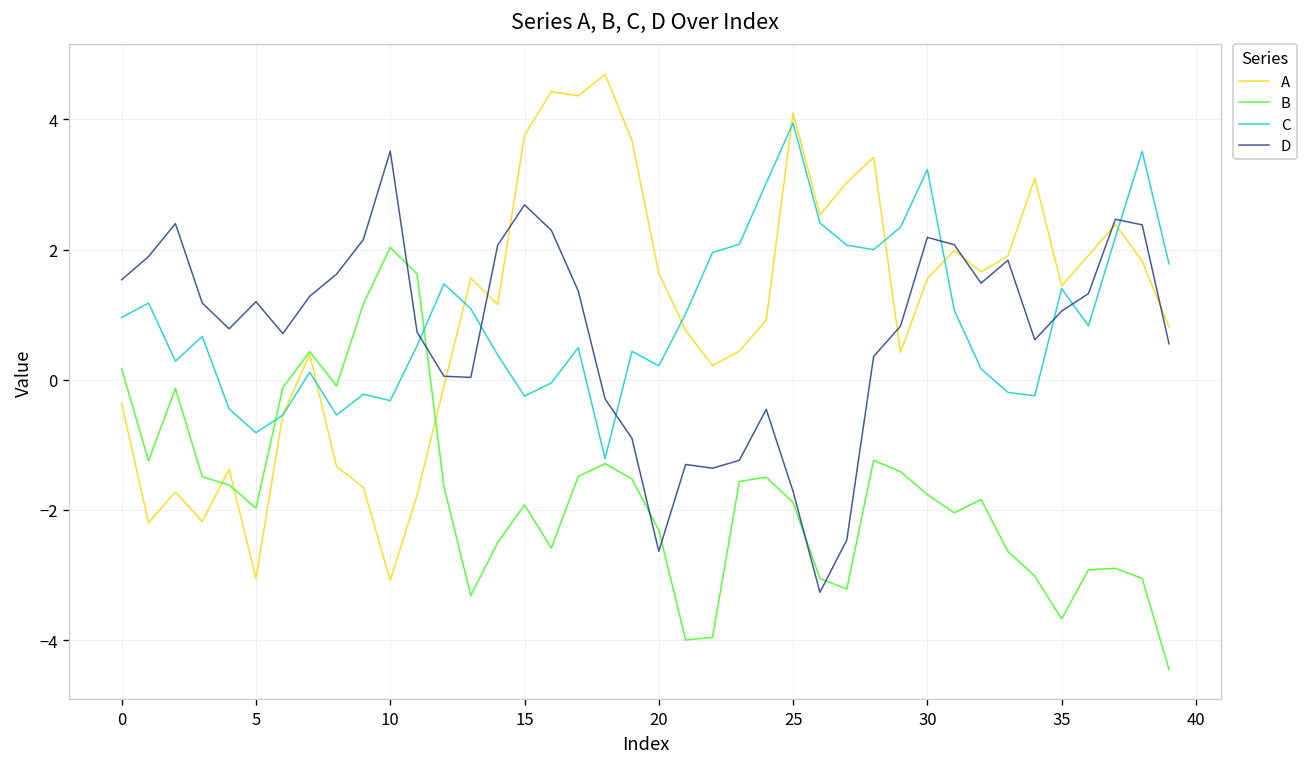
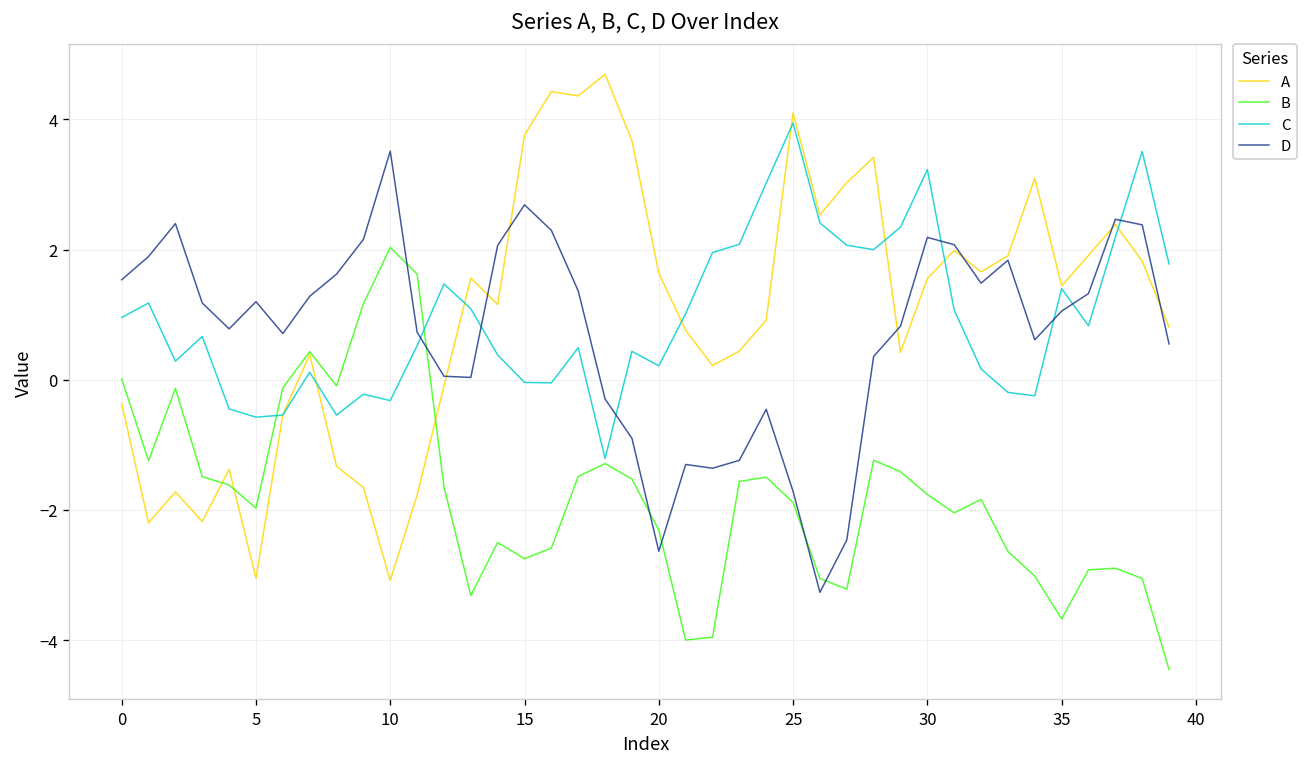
B, 0: 0.2 -> 0.0
C, 5: -0.8 -> -0.6
B, 15: -1.9 -> -2.7
C, 15: -0.3 -> 0.0
